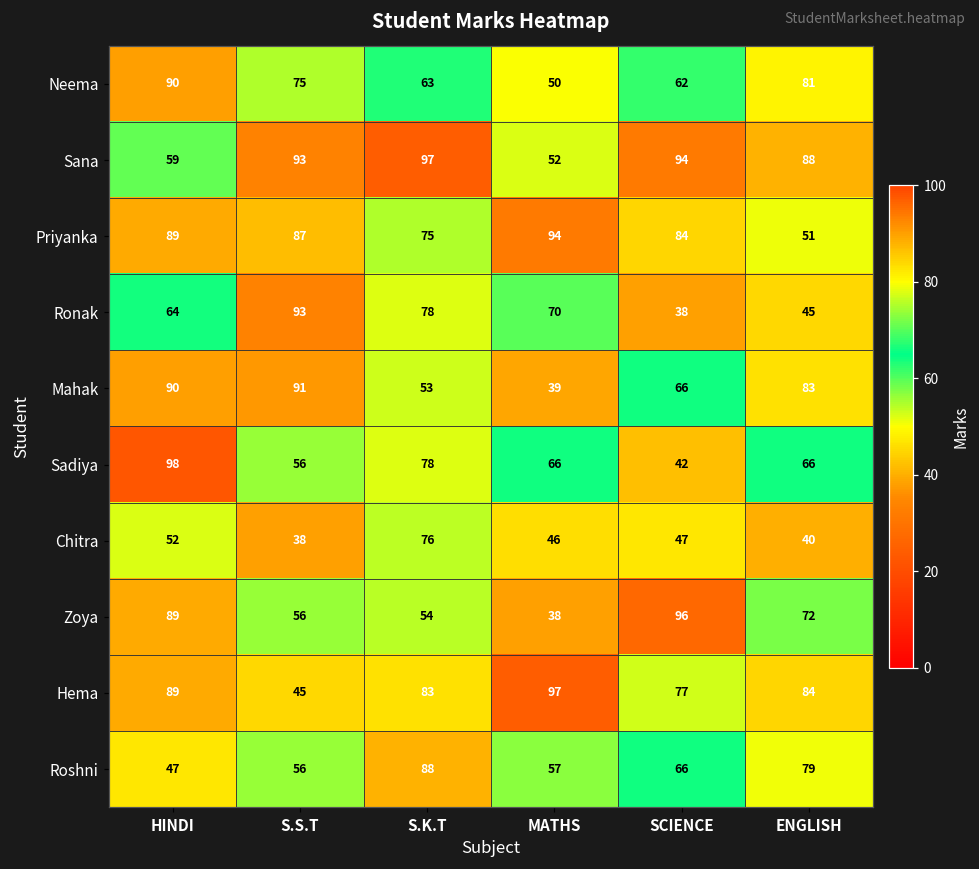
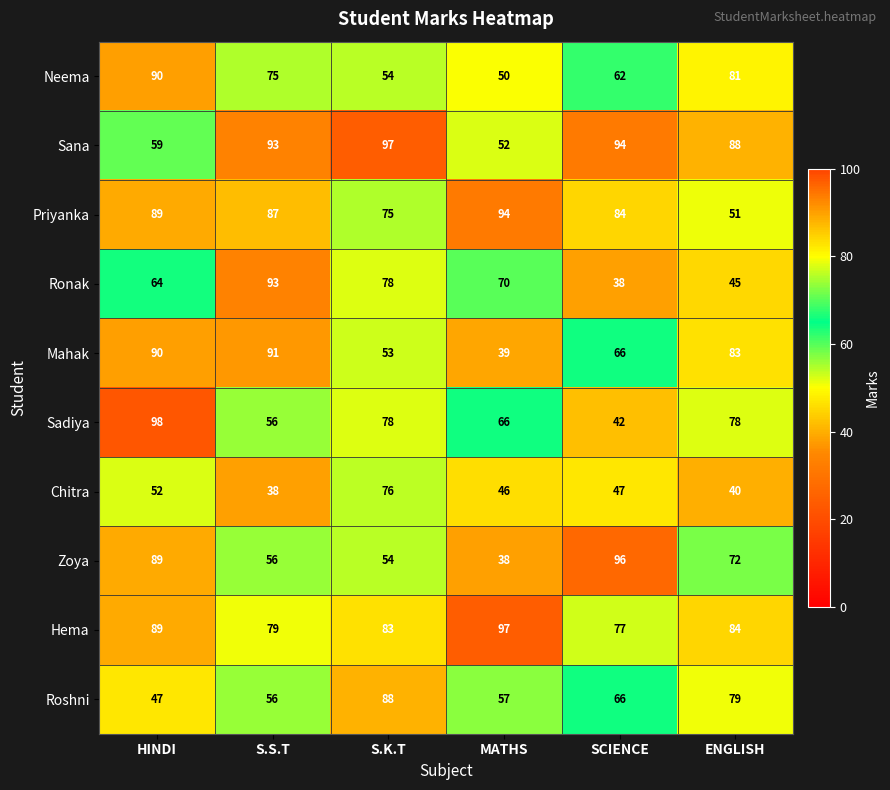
Neema, S.K.T: 63 -> 54
Sadiya, ENGLISH: 66 -> 78
Hema, S.S.T: 45 -> 79
